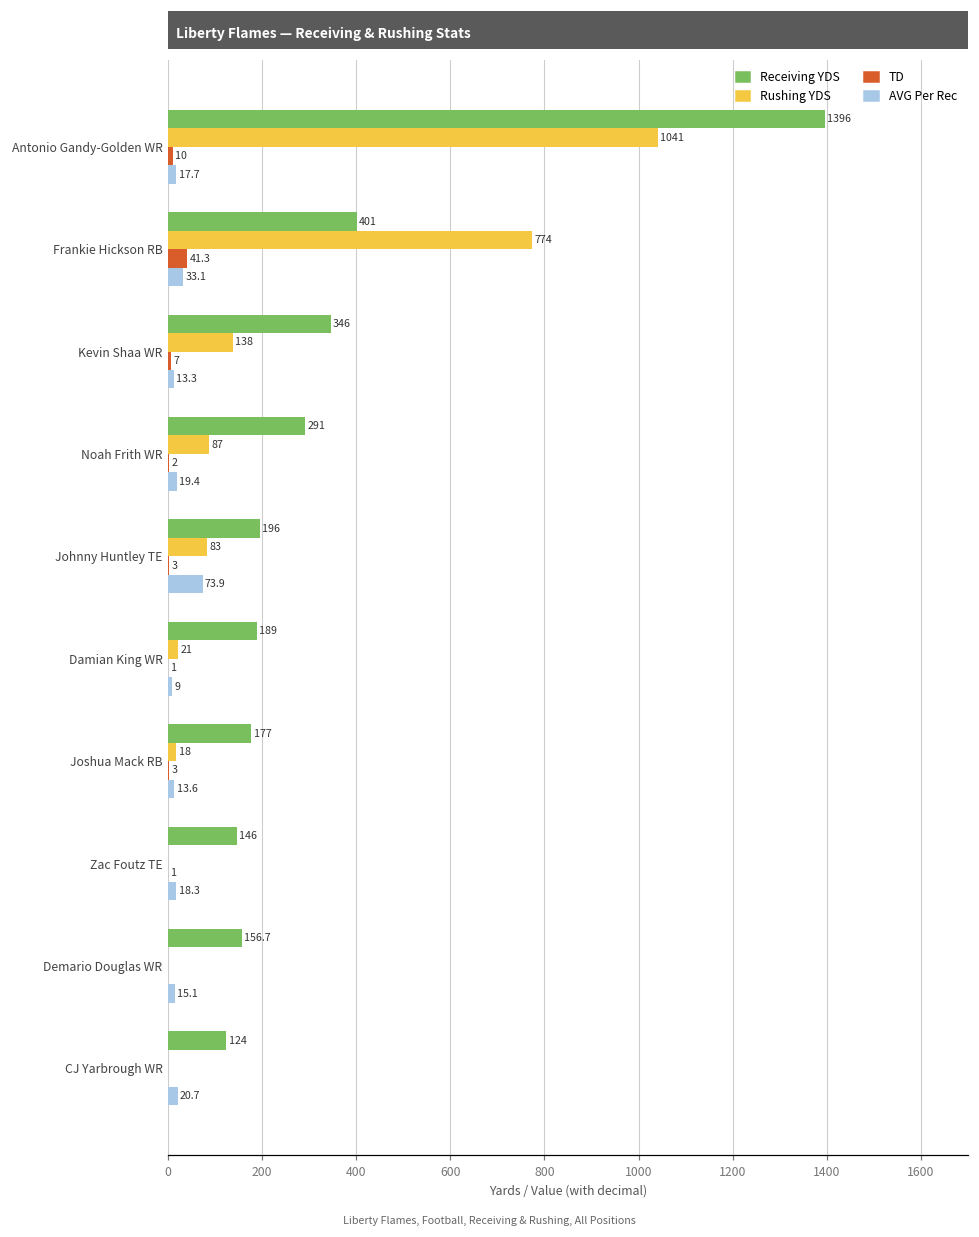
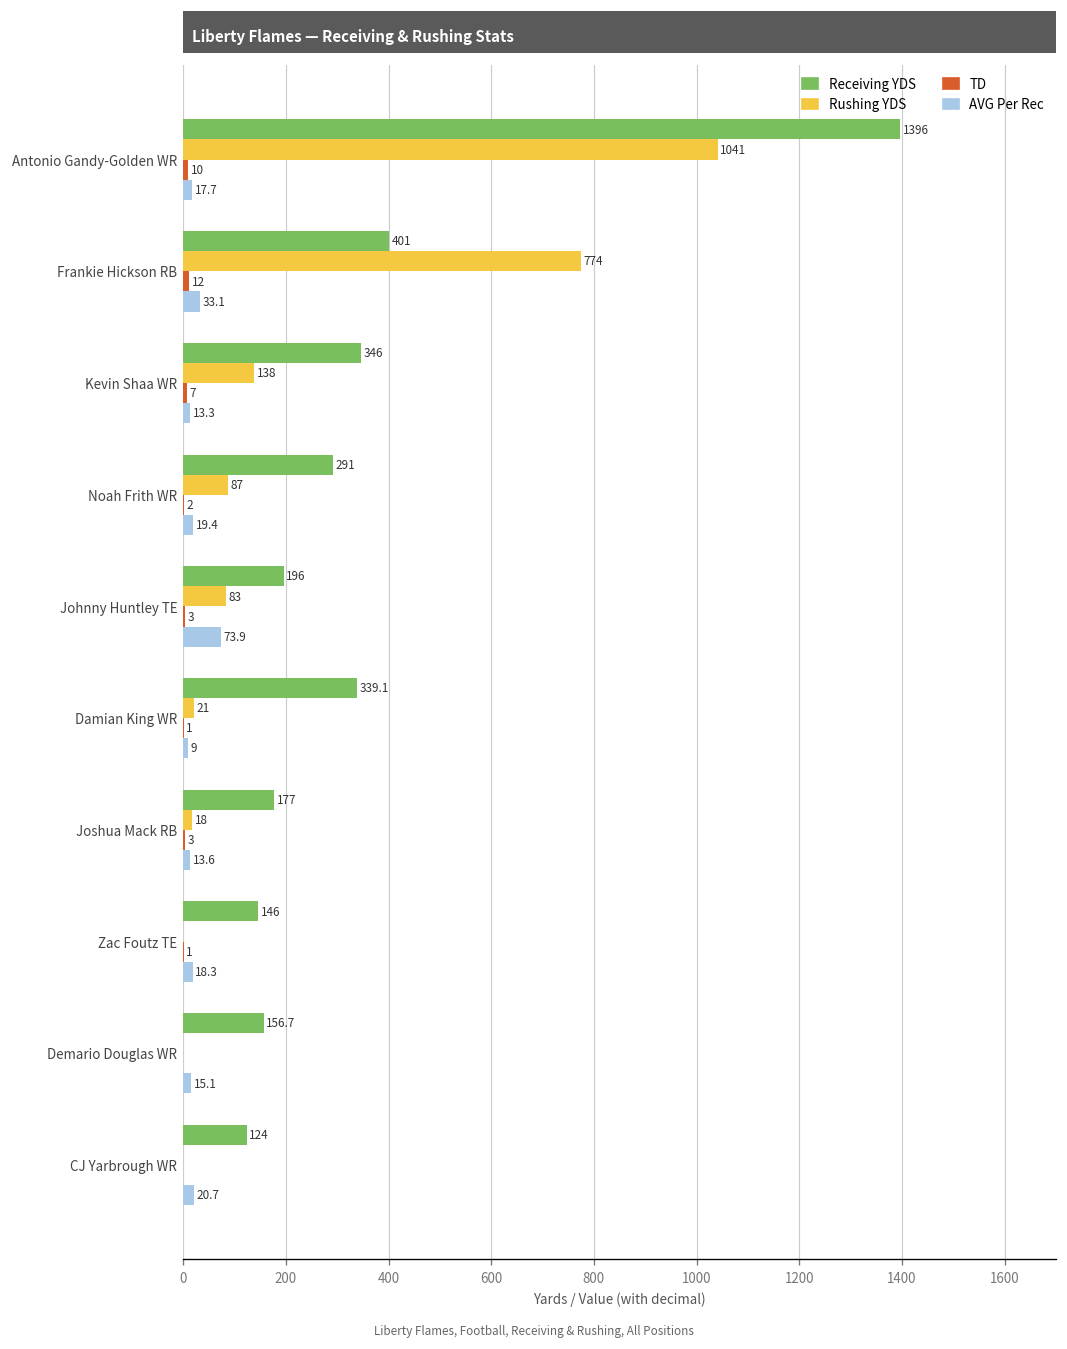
TD, Frankie Hickson RB: 41.3 -> 12
Receiving YDS, Damian King WR: 189 -> 339.1
